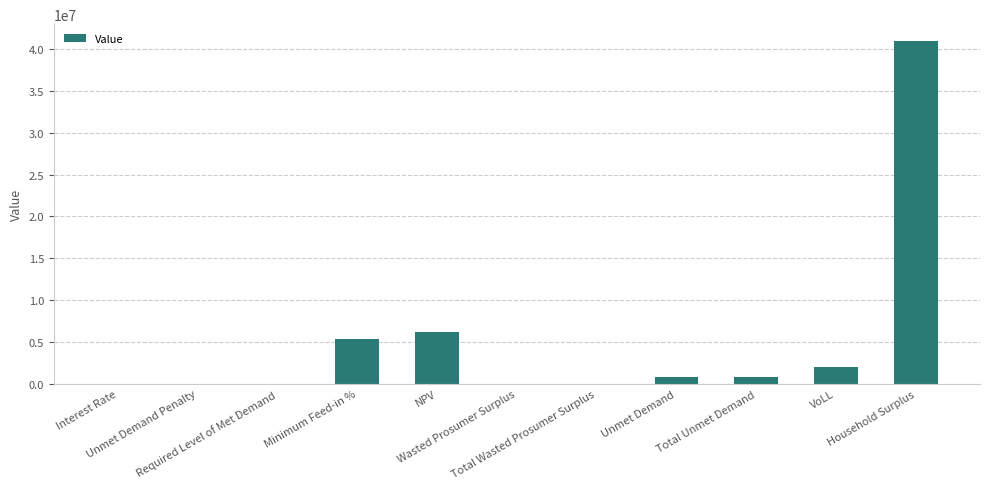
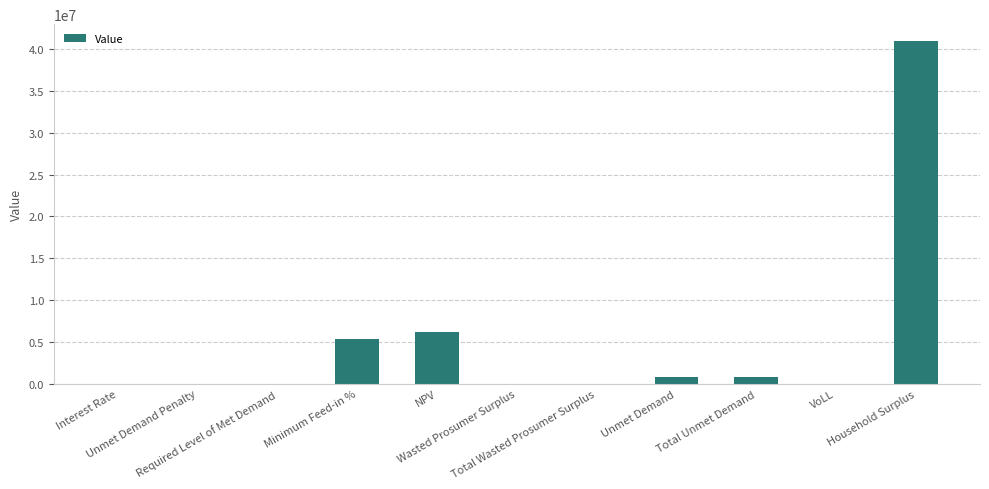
VoLL: 2000000 -> 0
